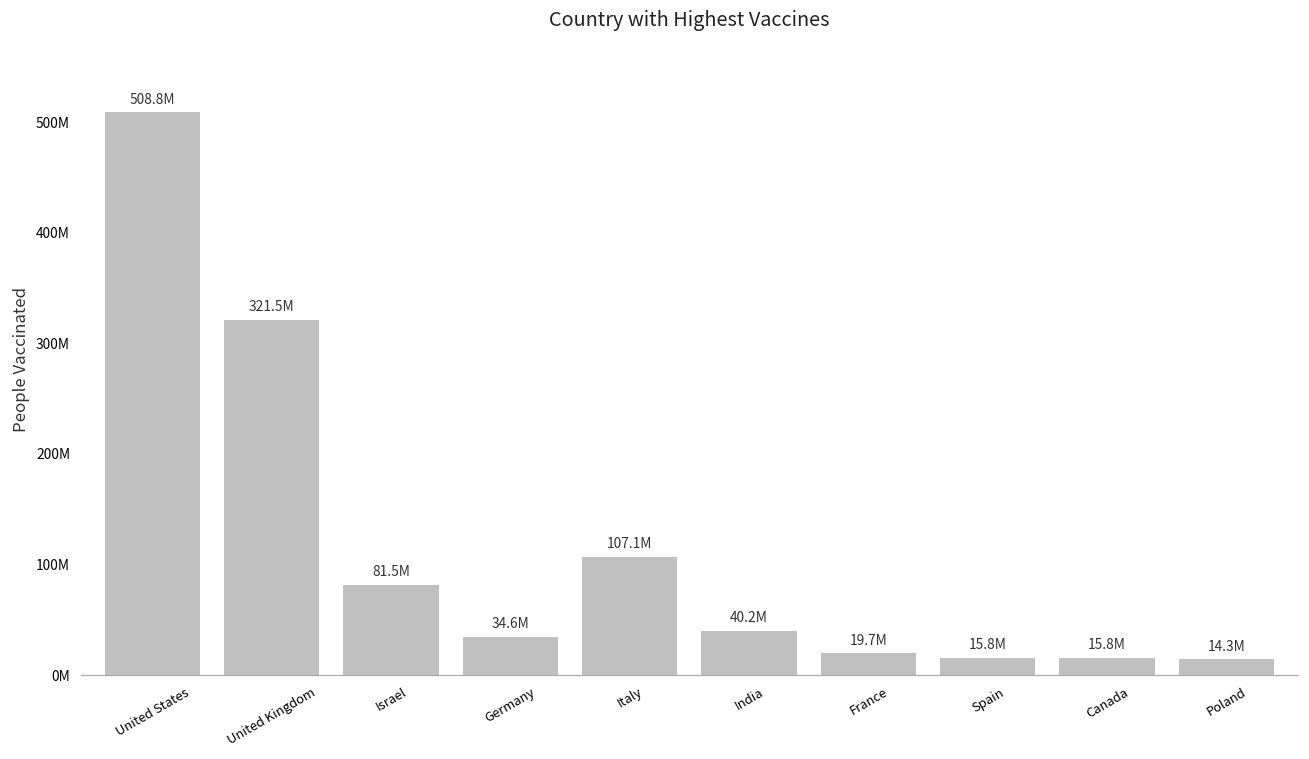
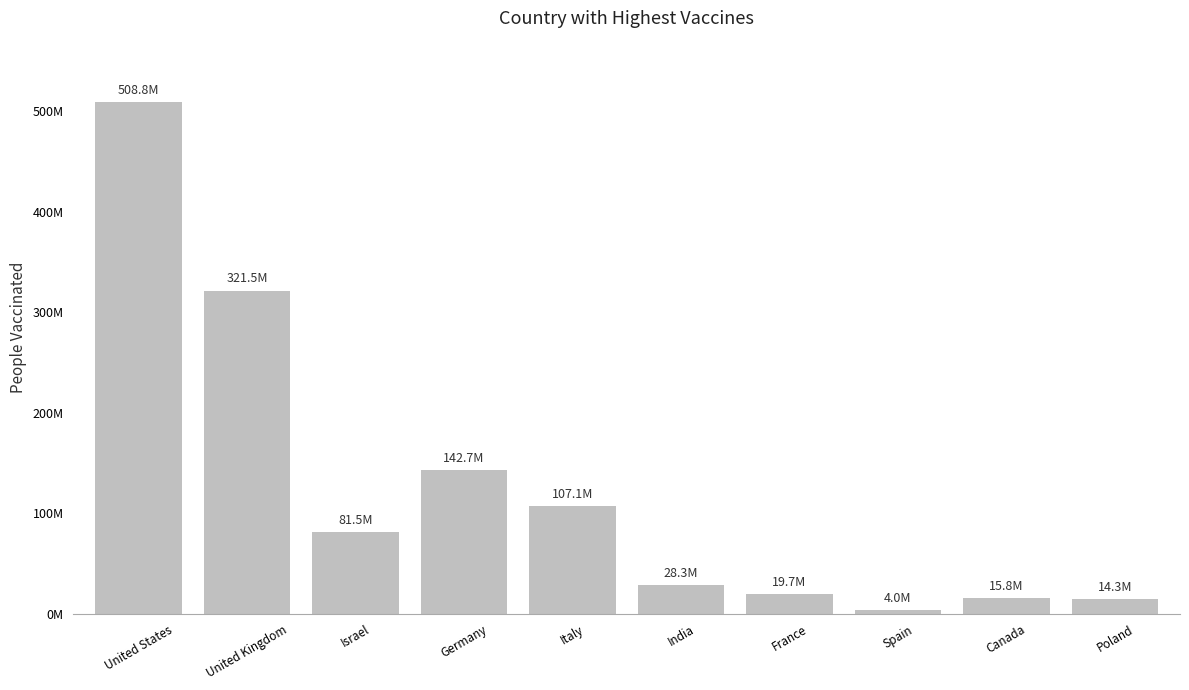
Germany: 34.6M -> 142.7M
India: 40.2M -> 28.3M
Spain: 15.8M -> 4.0M
